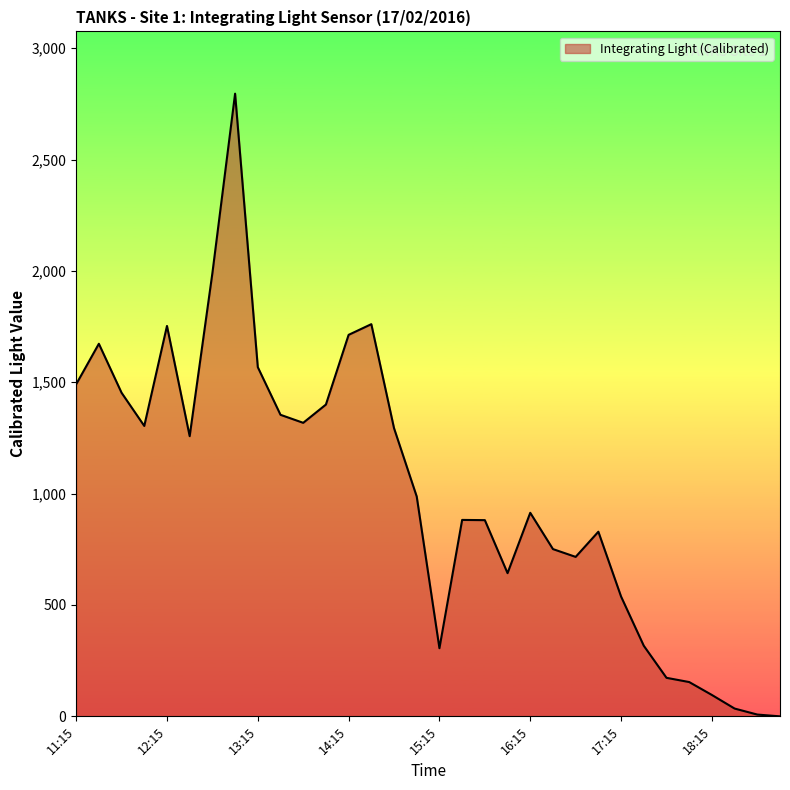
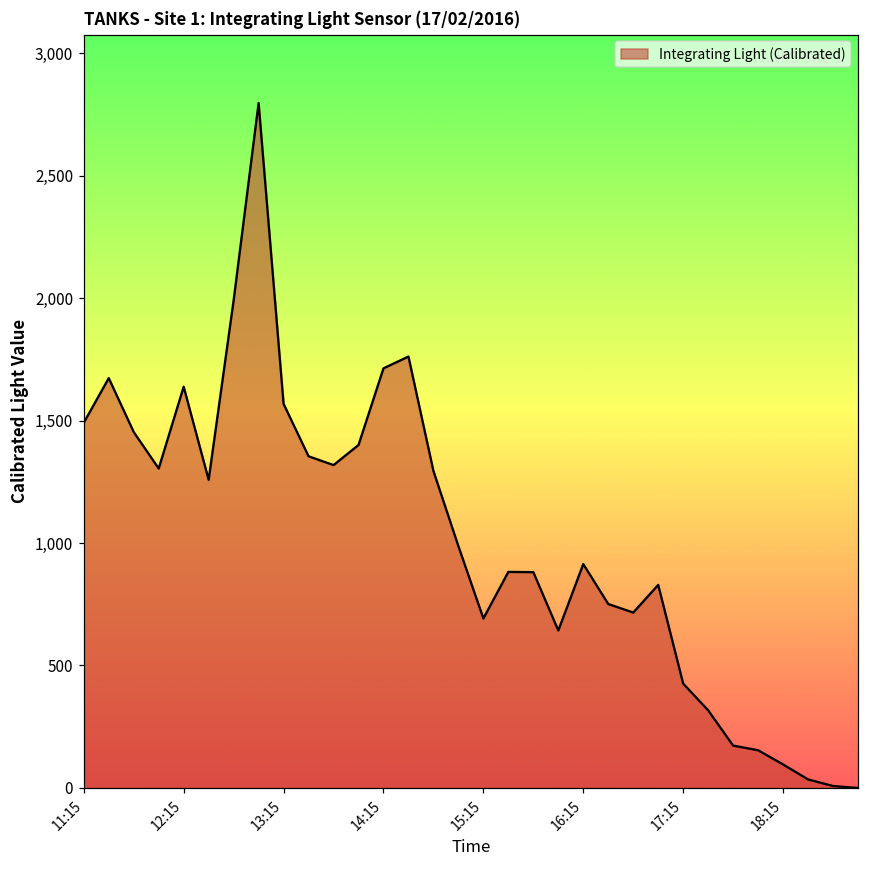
12:15: 1,750 -> 1,640
15:15: 310 -> 690
17:15: 540 -> 430
